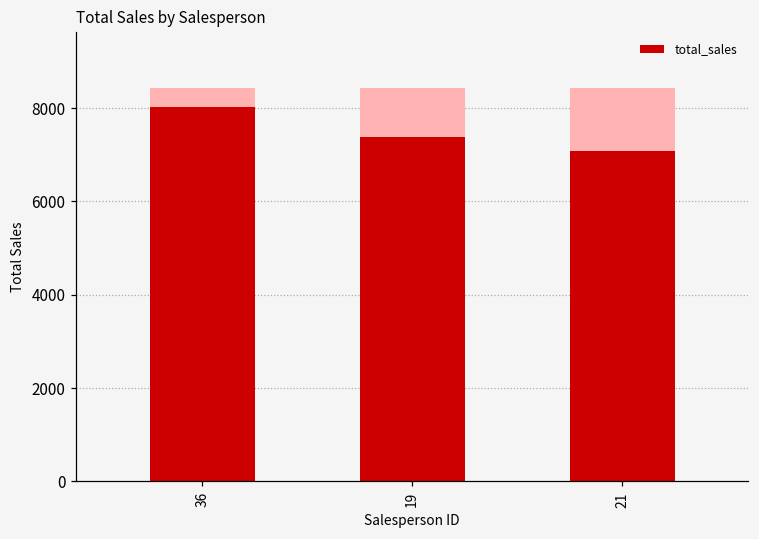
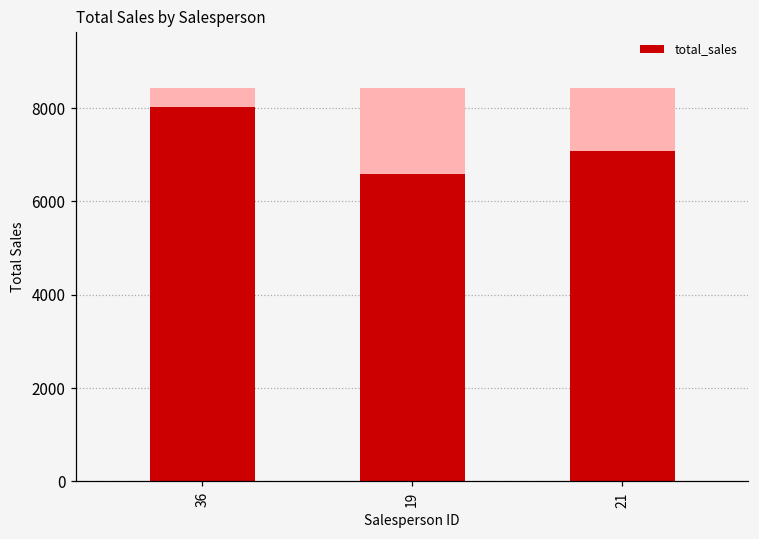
total_sales, 19: 7400 -> 6600
